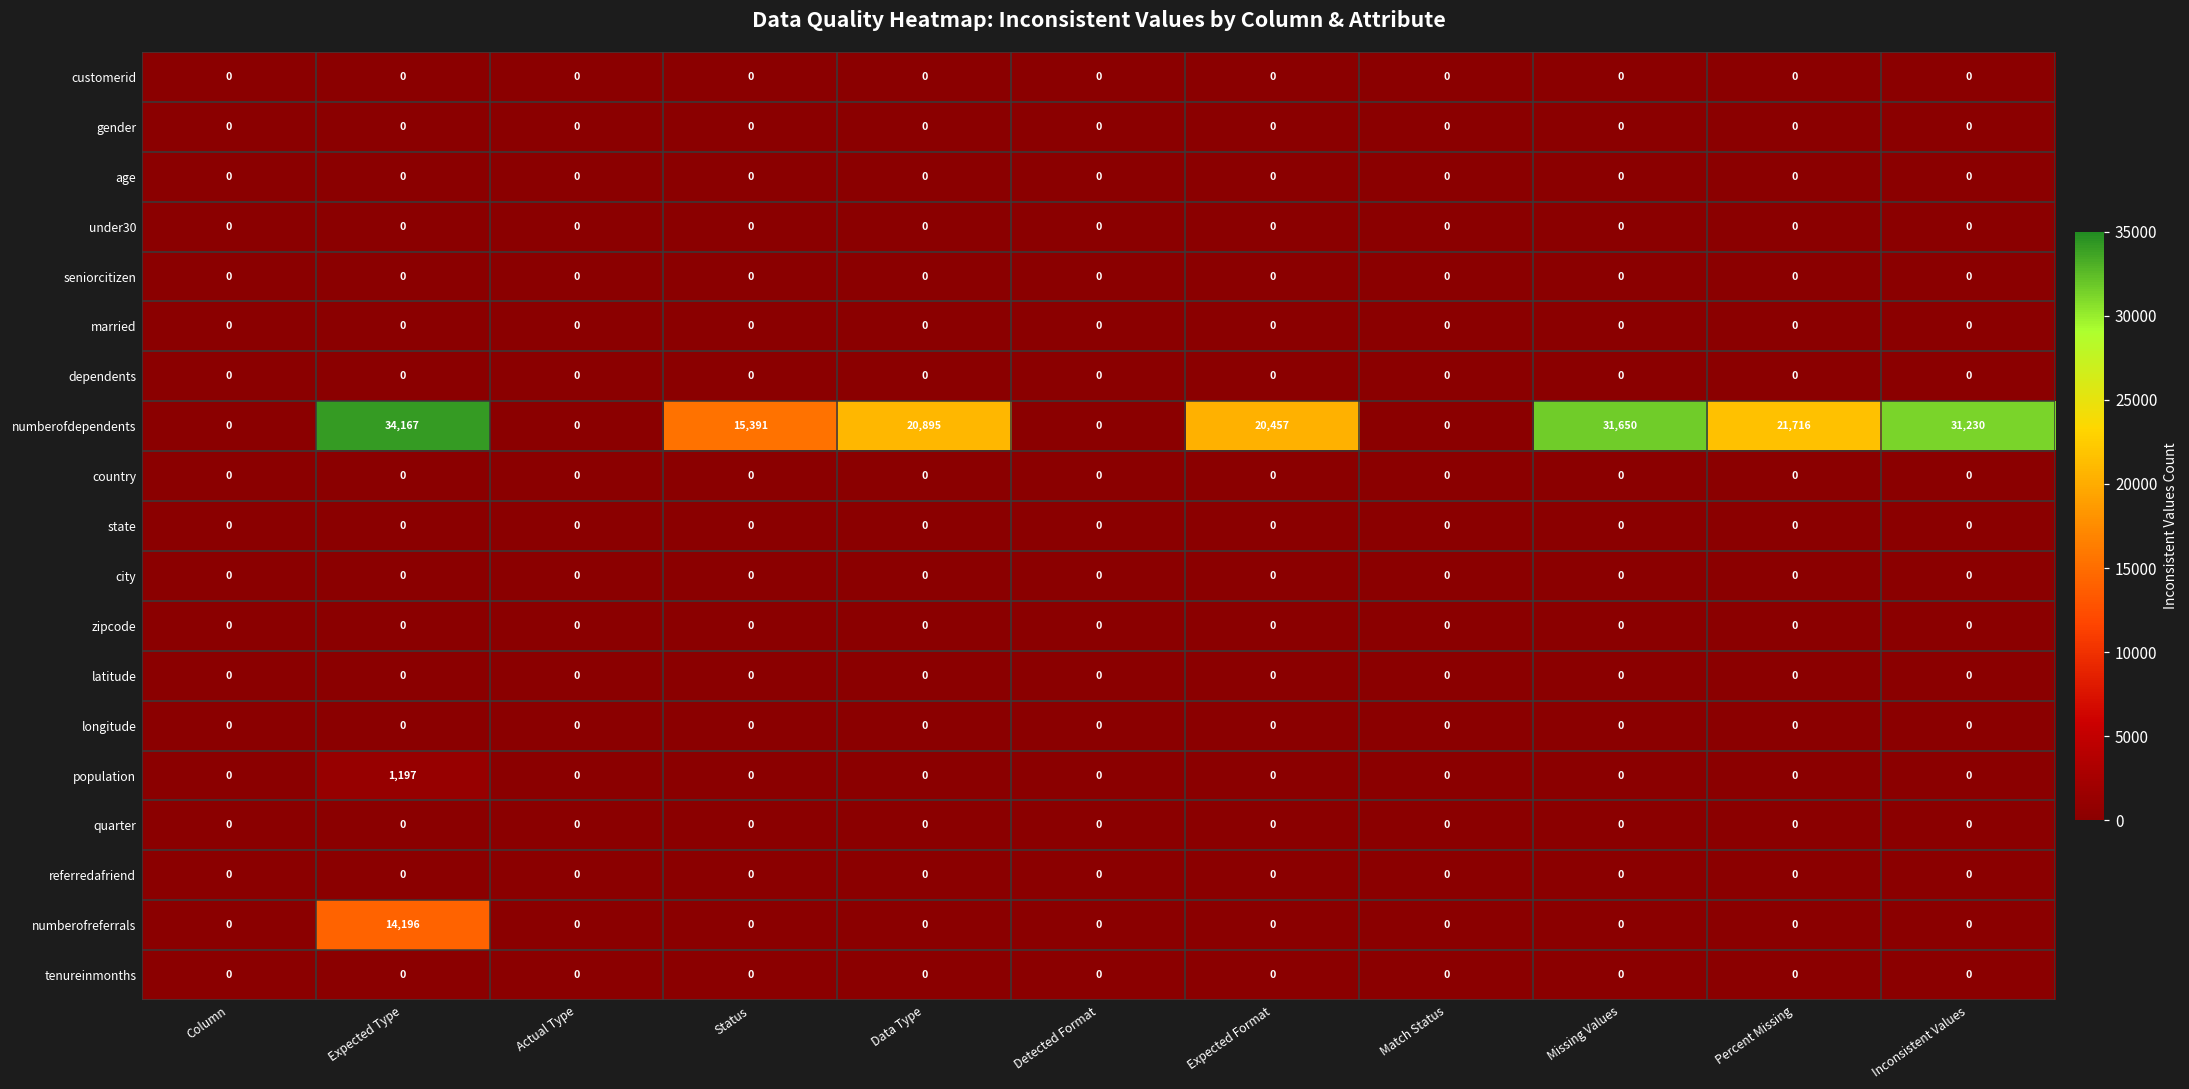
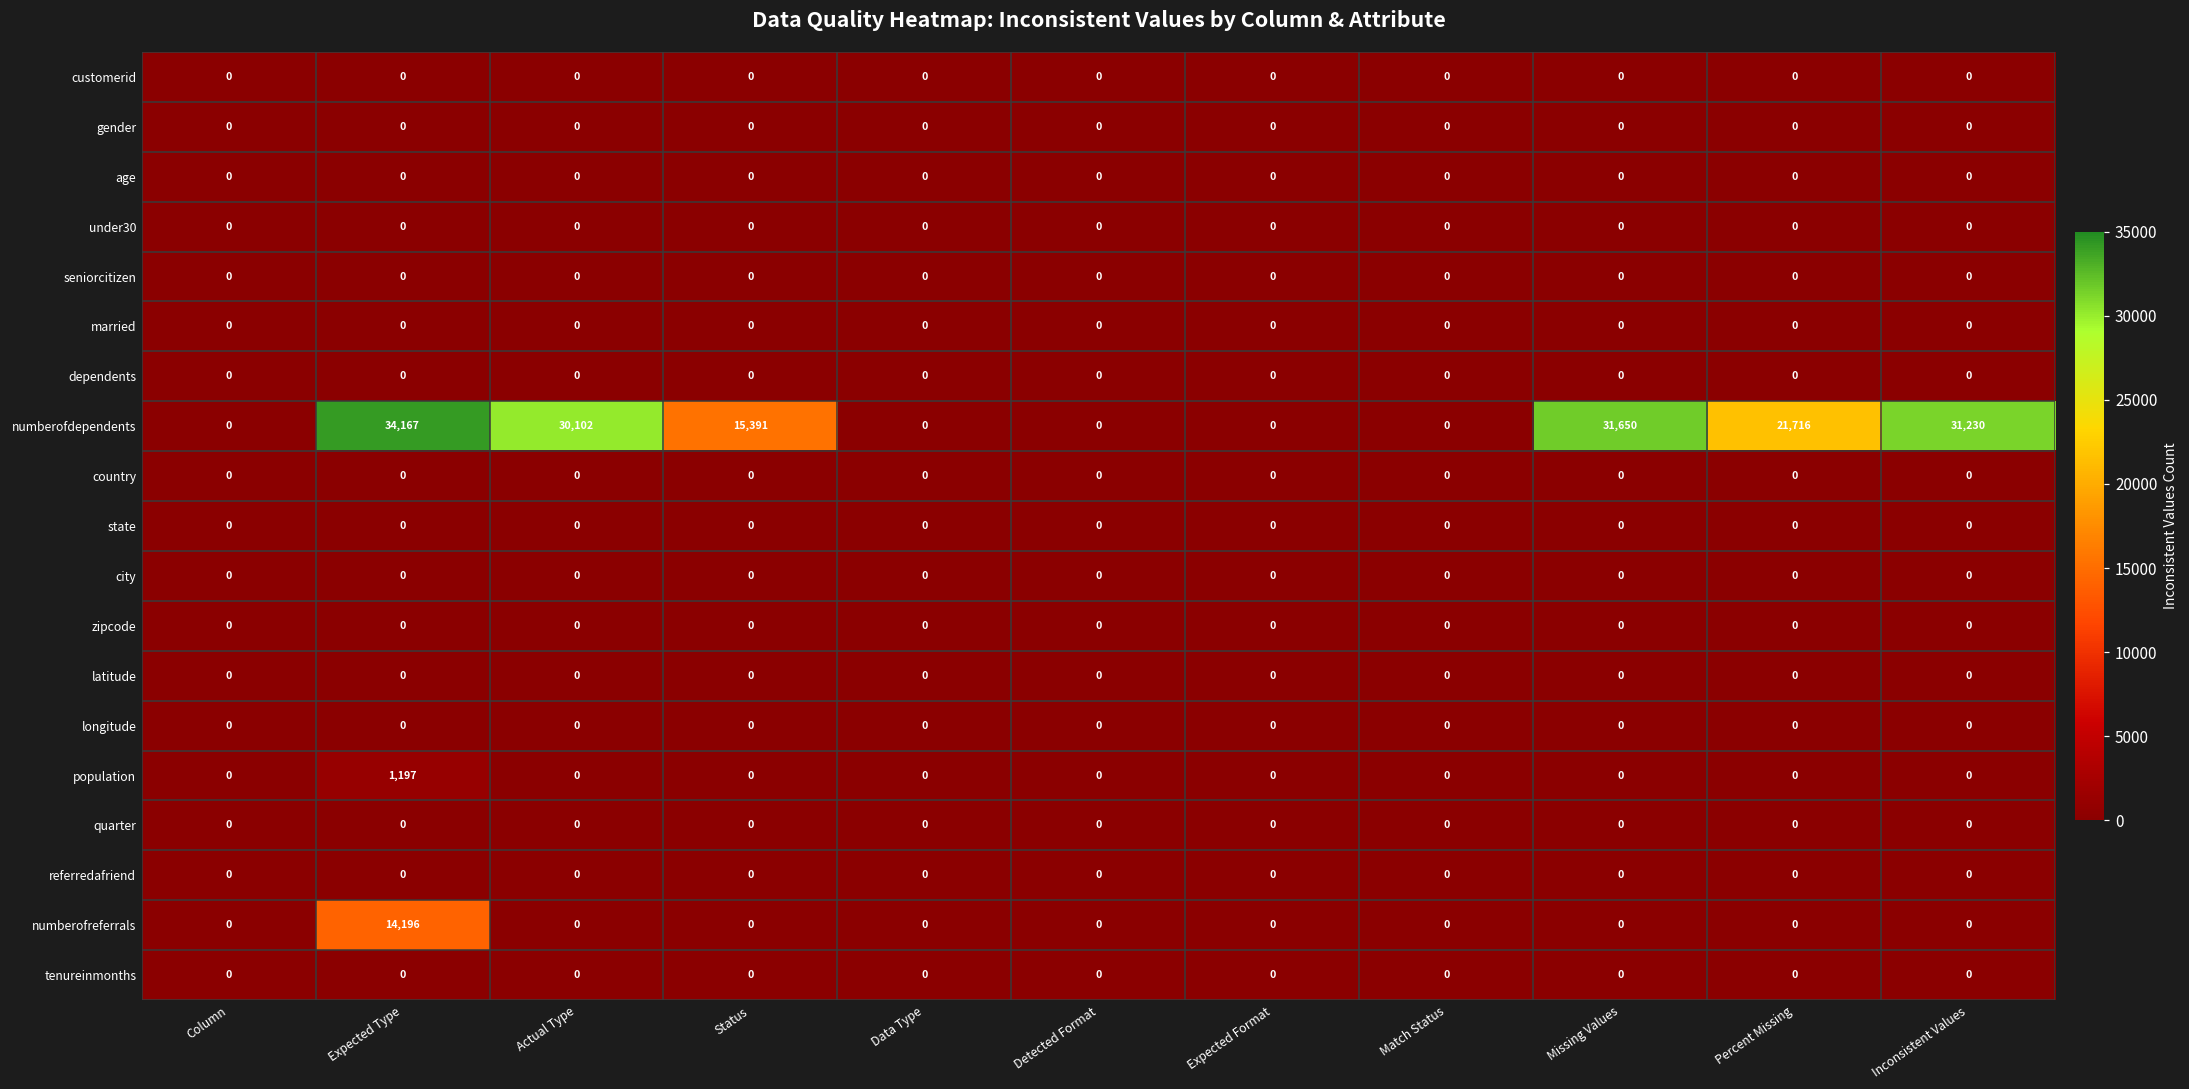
numberofdependents, Actual Type: 0 -> 30,102
numberofdependents, Data Type: 20,895 -> 0
numberofdependents, Expected Format: 20,457 -> 0
